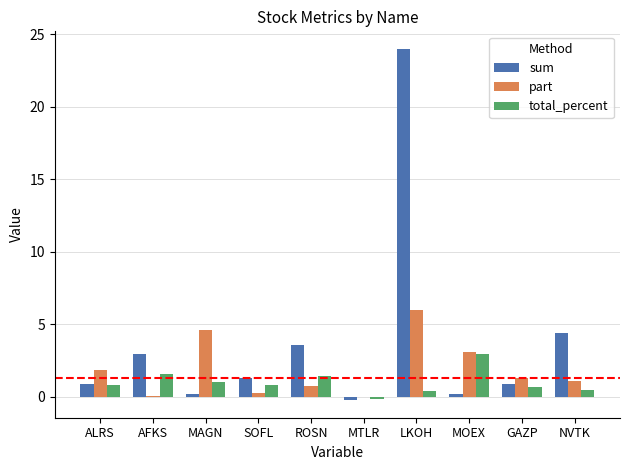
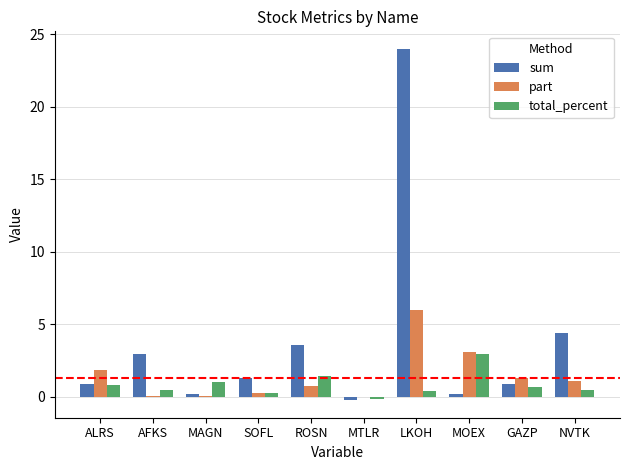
total_percent, AFKS: 1.6 -> 0.5
part, MAGN: 4.6 -> 0.0
total_percent, SOFL: 0.8 -> 0.3
